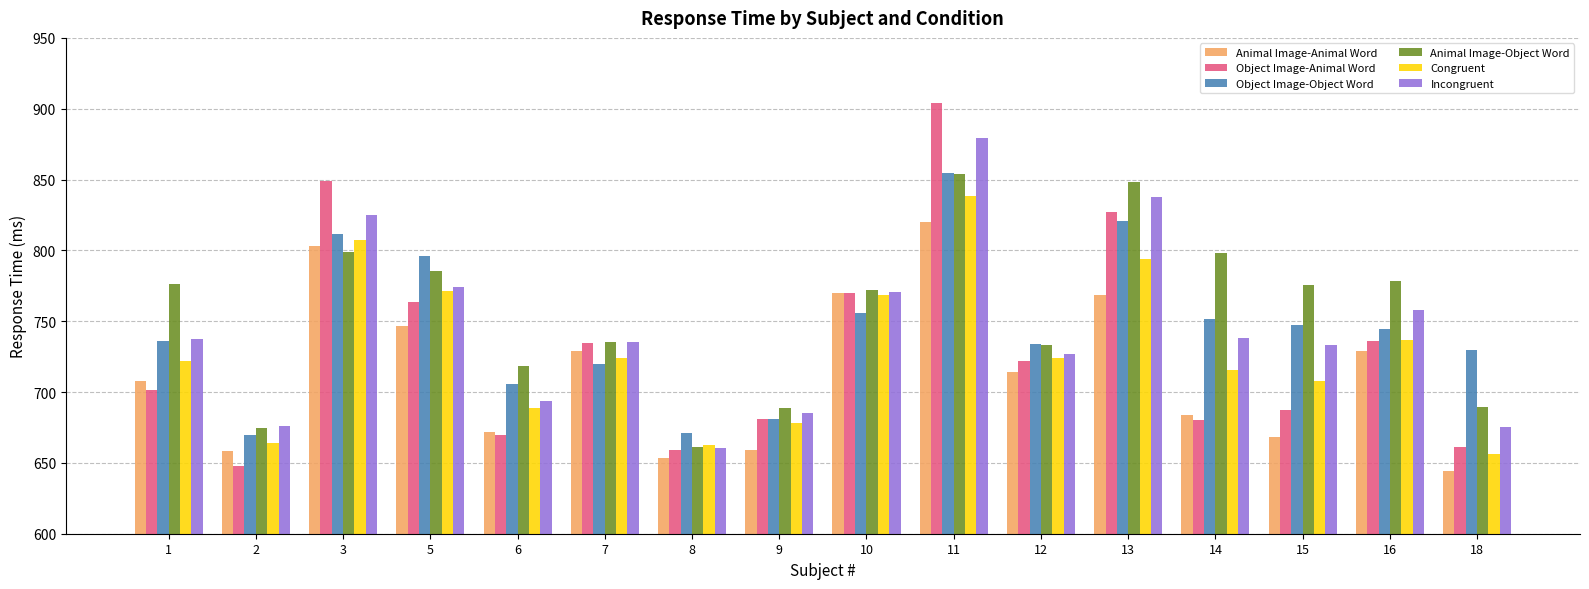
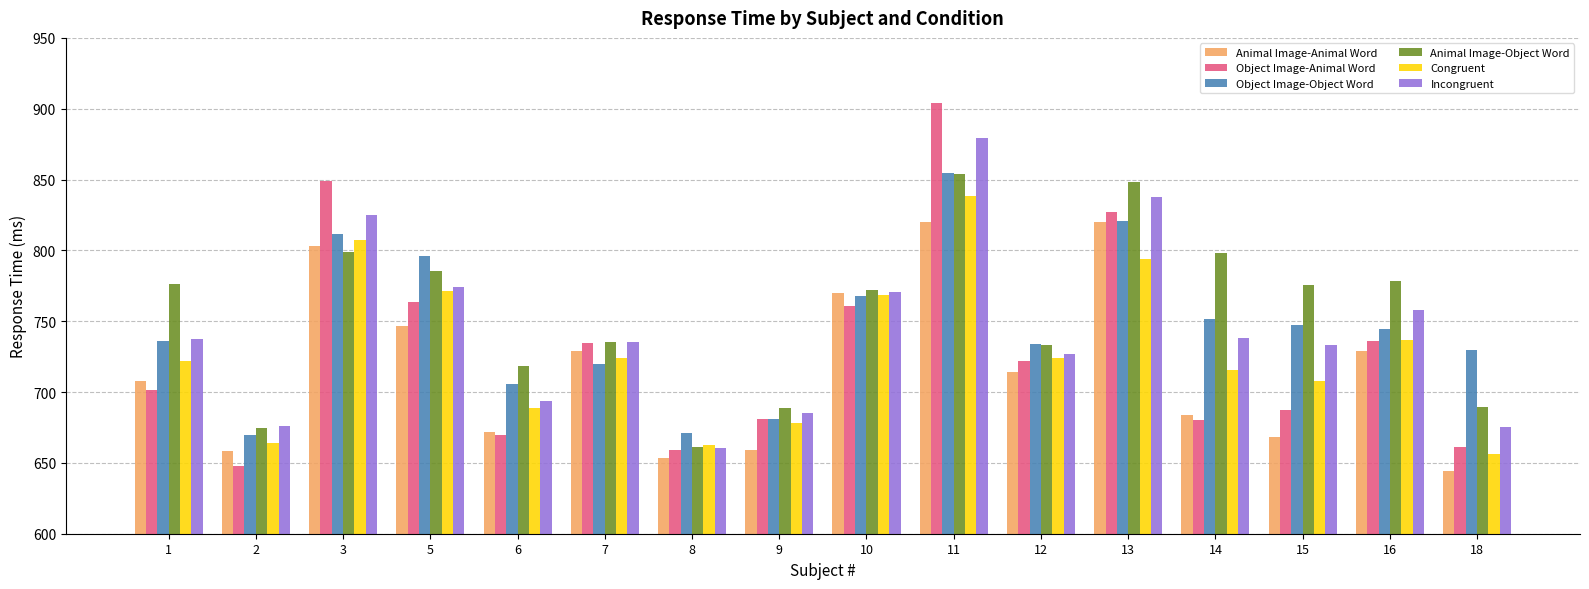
Object Image-Animal Word, 10: 770 -> 761
Object Image-Object Word, 10: 756 -> 768
Animal Image-Animal Word, 13: 768 -> 820
